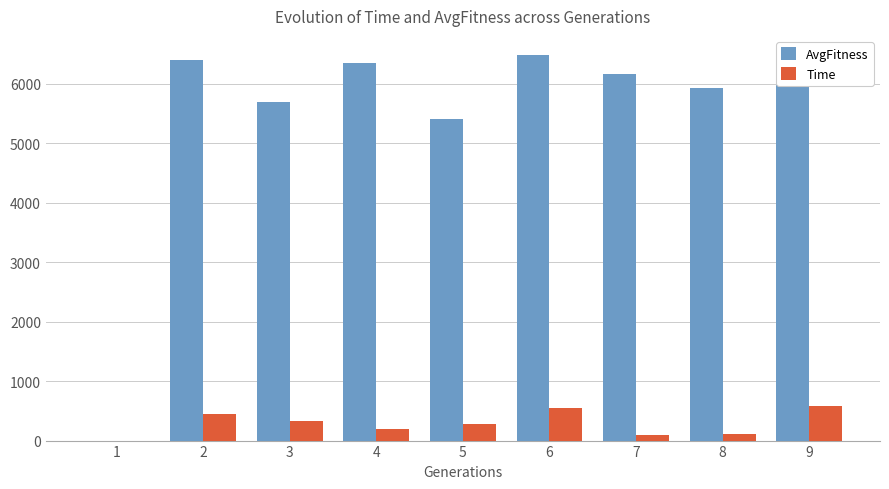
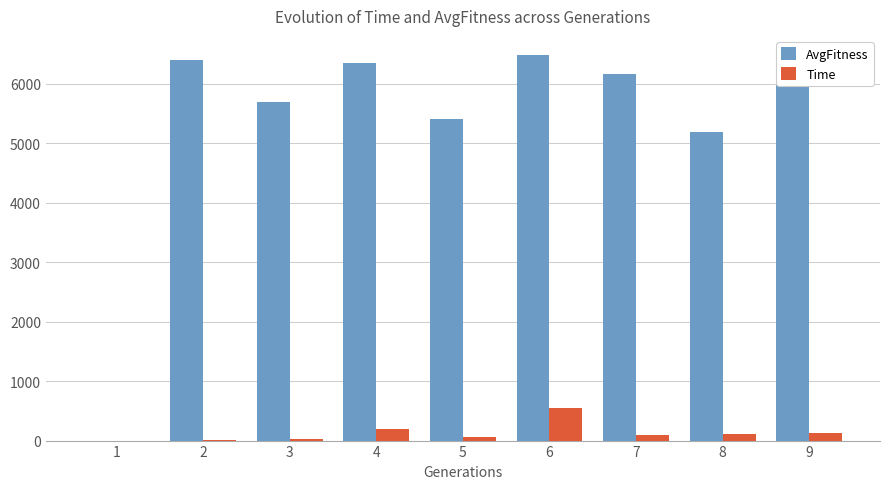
Time, 2: 400 -> 0
Time, 3: 300 -> 0
Time, 5: 300 -> 100
AvgFitness, 8: 5900 -> 5200
Time, 9: 600 -> 100
